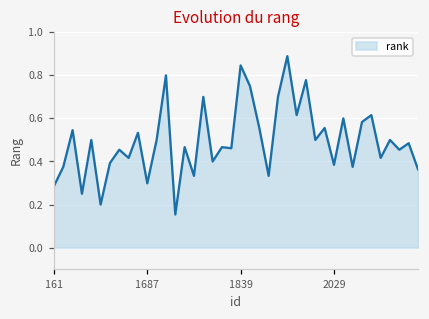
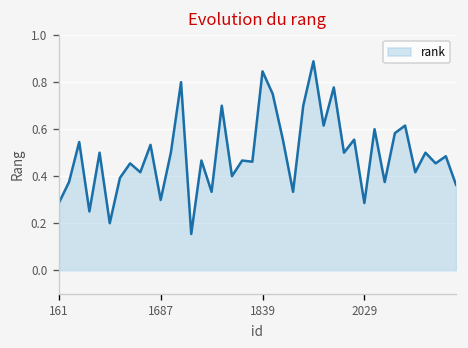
2029: 0.38 -> 0.29
